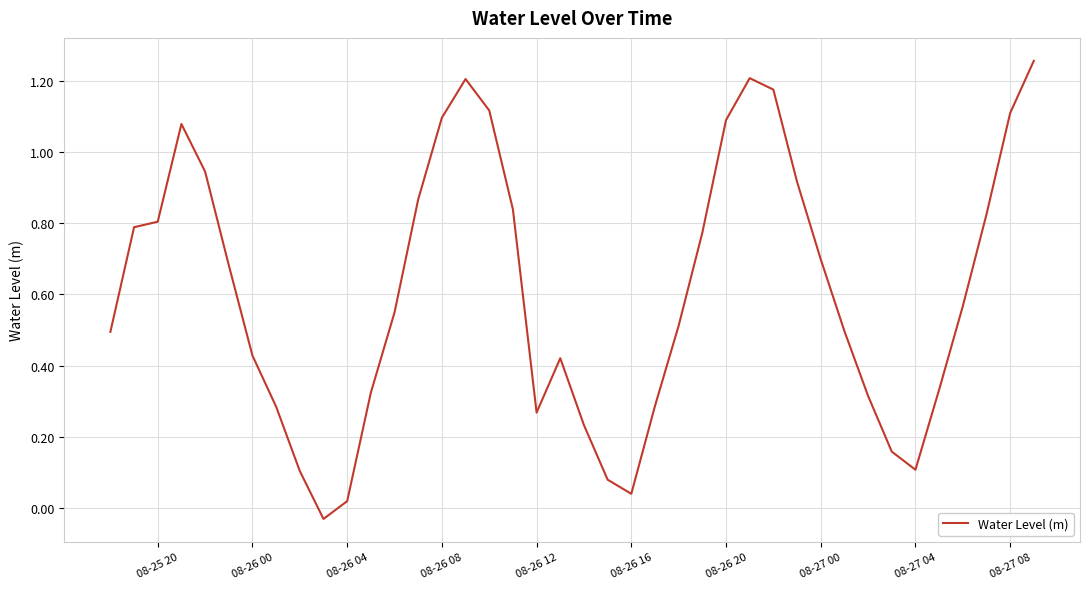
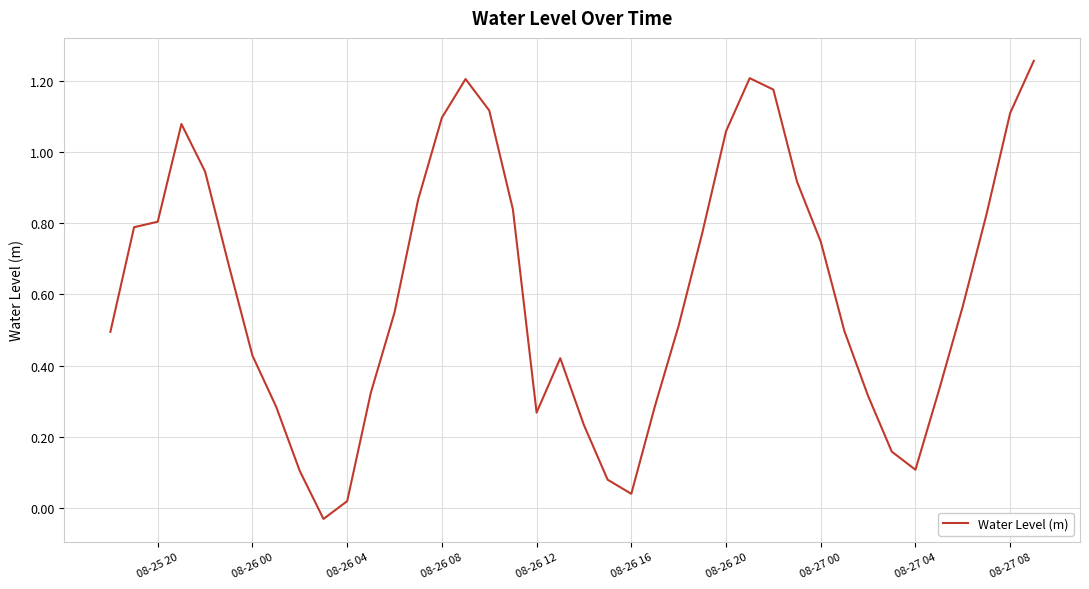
08-26 20: 1.09 -> 1.06
08-27 00: 0.70 -> 0.75
